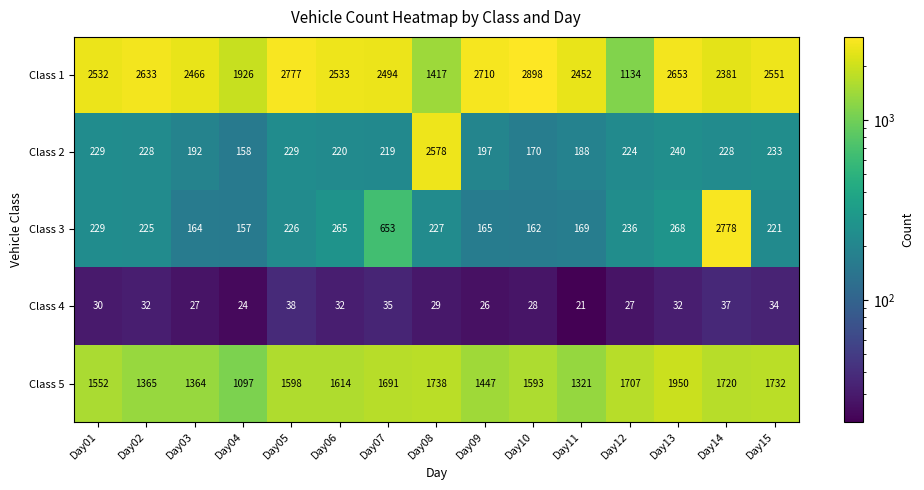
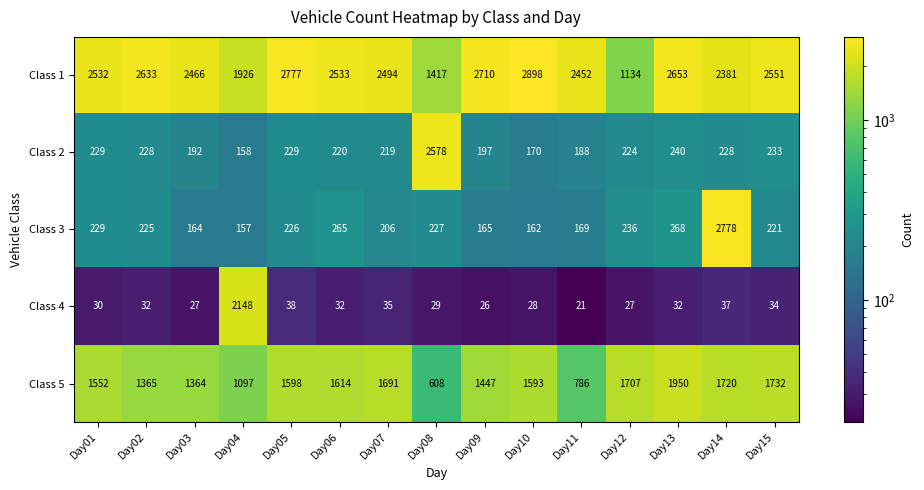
Class 3, Day07: 653 -> 206
Class 4, Day04: 24 -> 2148
Class 5, Day08: 1738 -> 608
Class 5, Day11: 1321 -> 786
